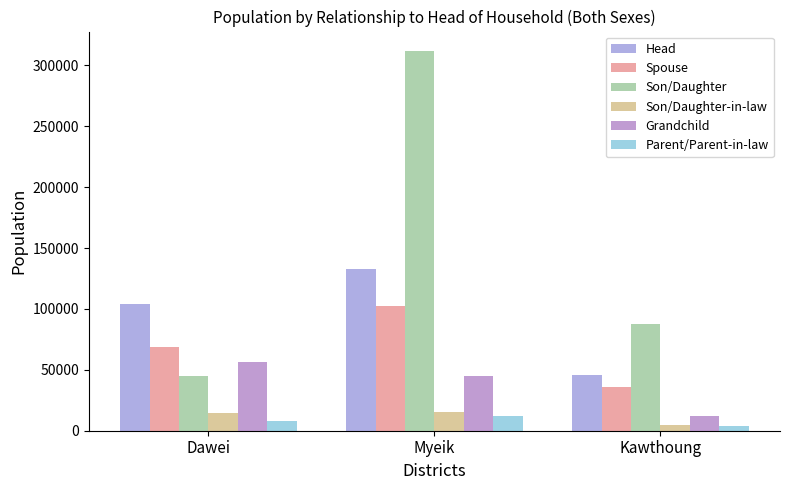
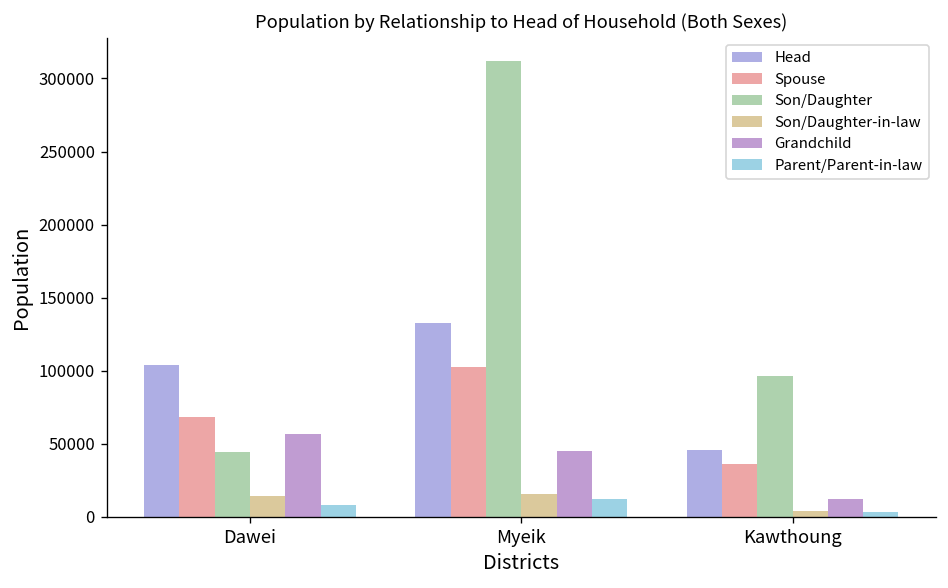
Son/Daughter, Kawthoung: 88000 -> 97000
